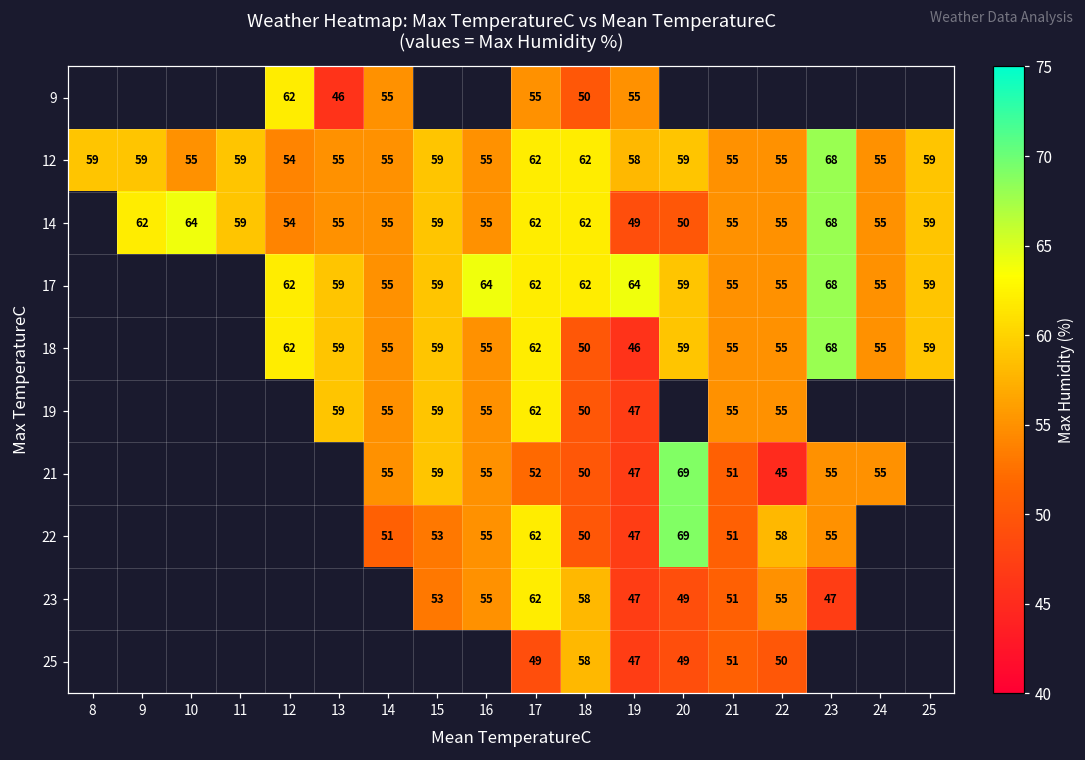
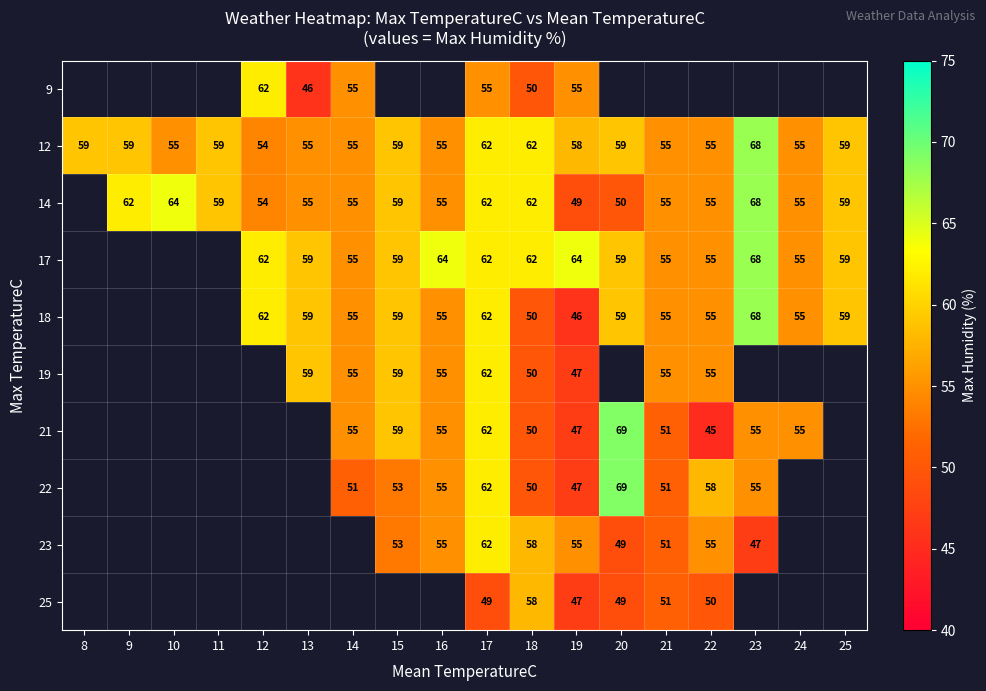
21, 17: 52 -> 62
23, 19: 47 -> 55
